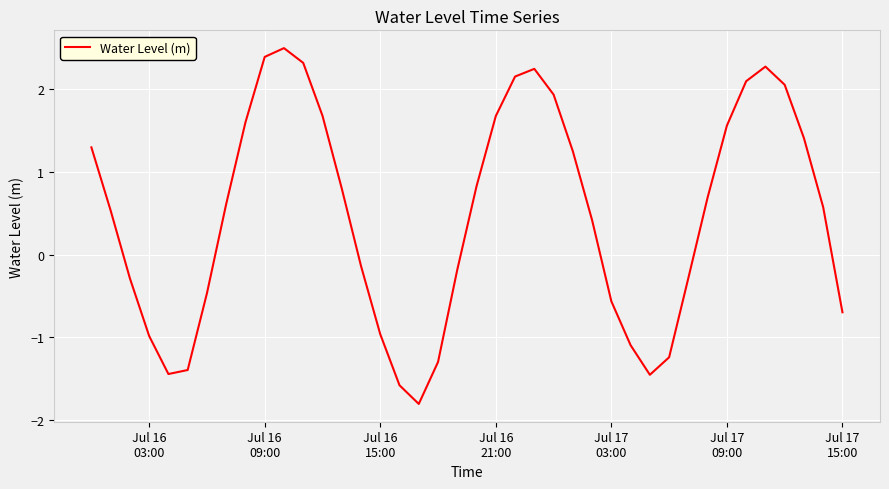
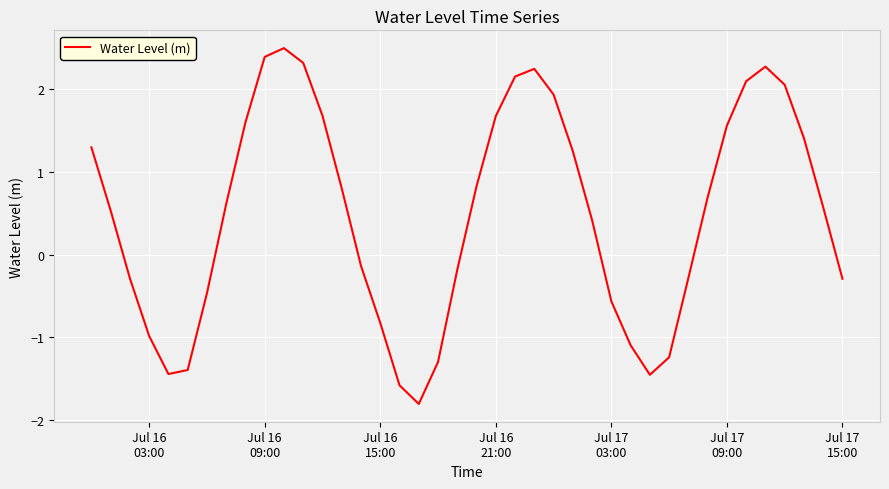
Jul 16 15:00: -1.0 -> -0.8
Jul 17 15:00: -0.7 -> -0.3
